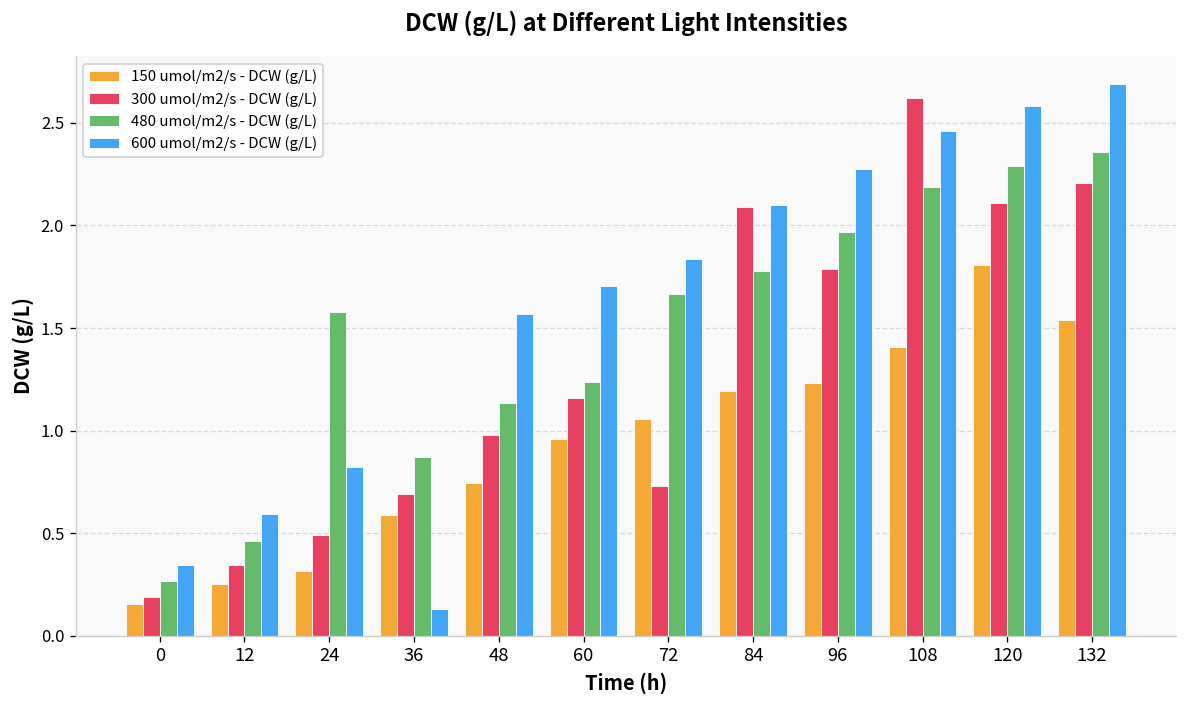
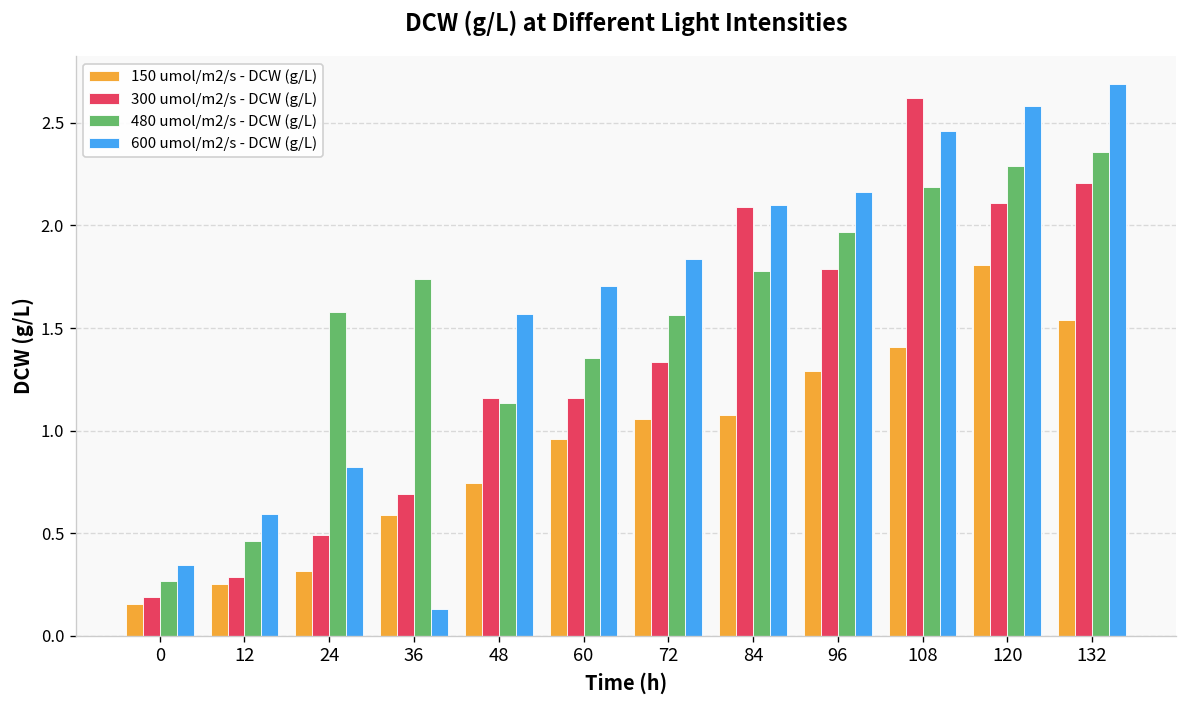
300 umol/m2/s - DCW (g/L), 12: 0.34 -> 0.29
480 umol/m2/s - DCW (g/L), 36: 0.87 -> 1.74
300 umol/m2/s - DCW (g/L), 48: 0.98 -> 1.16
480 umol/m2/s - DCW (g/L), 60: 1.24 -> 1.35
300 umol/m2/s - DCW (g/L), 72: 0.73 -> 1.33
480 umol/m2/s - DCW (g/L), 72: 1.67 -> 1.56
150 umol/m2/s - DCW (g/L), 84: 1.19 -> 1.08
150 umol/m2/s - DCW (g/L), 96: 1.23 -> 1.29
600 umol/m2/s - DCW (g/L), 96: 2.28 -> 2.16
